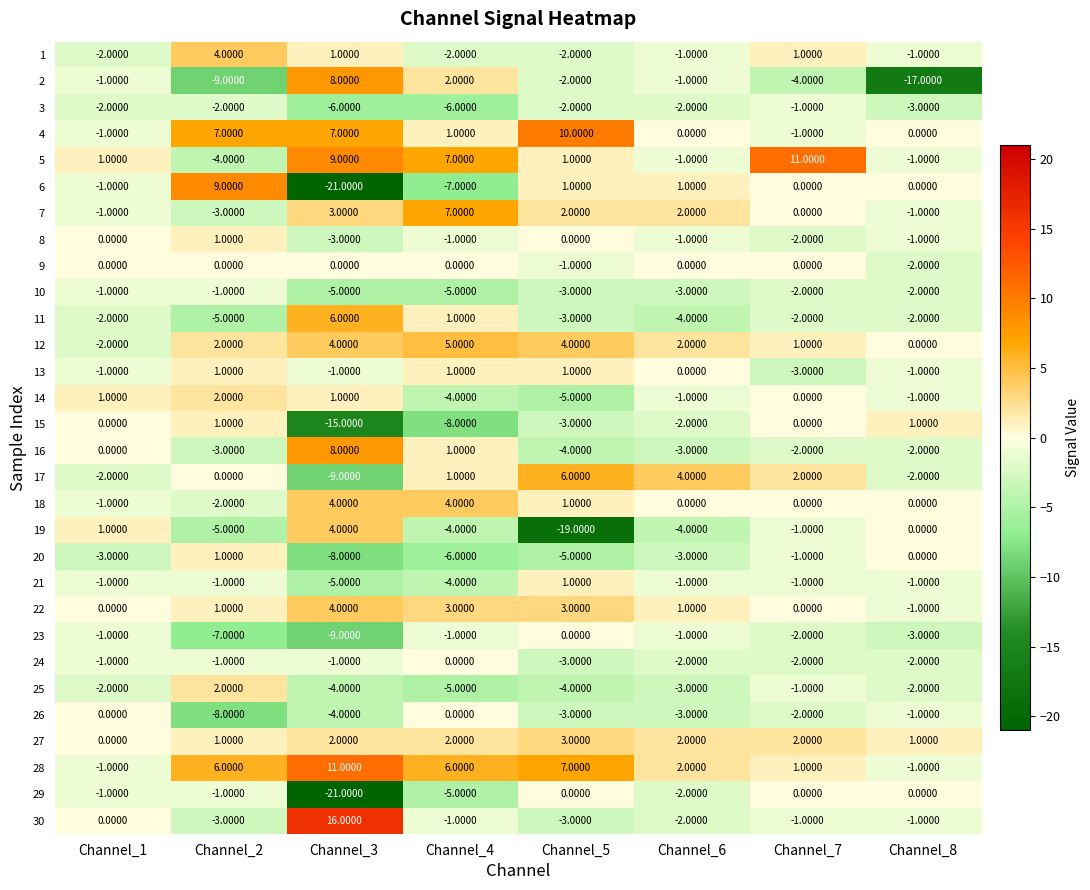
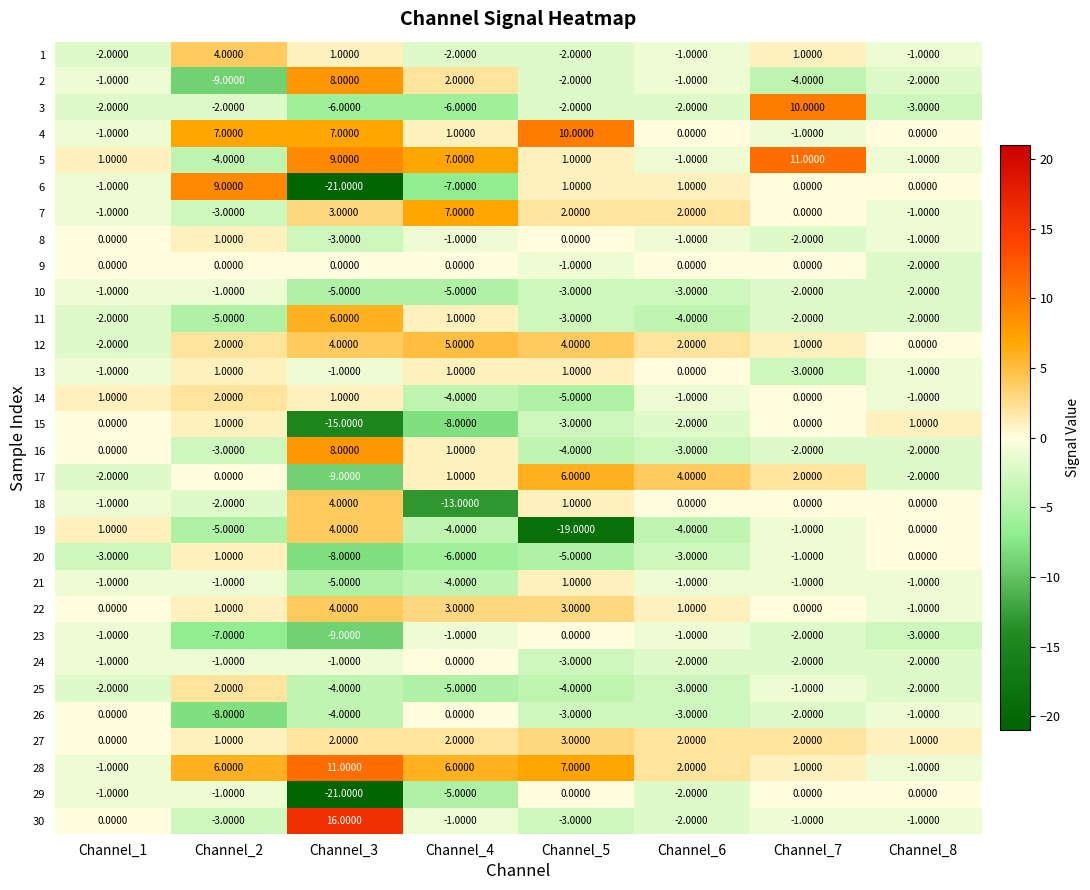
2, Channel_8: -17.0000 -> -2.0000
3, Channel_7: -1.0000 -> 10.0000
18, Channel_4: 4.0000 -> -13.0000
